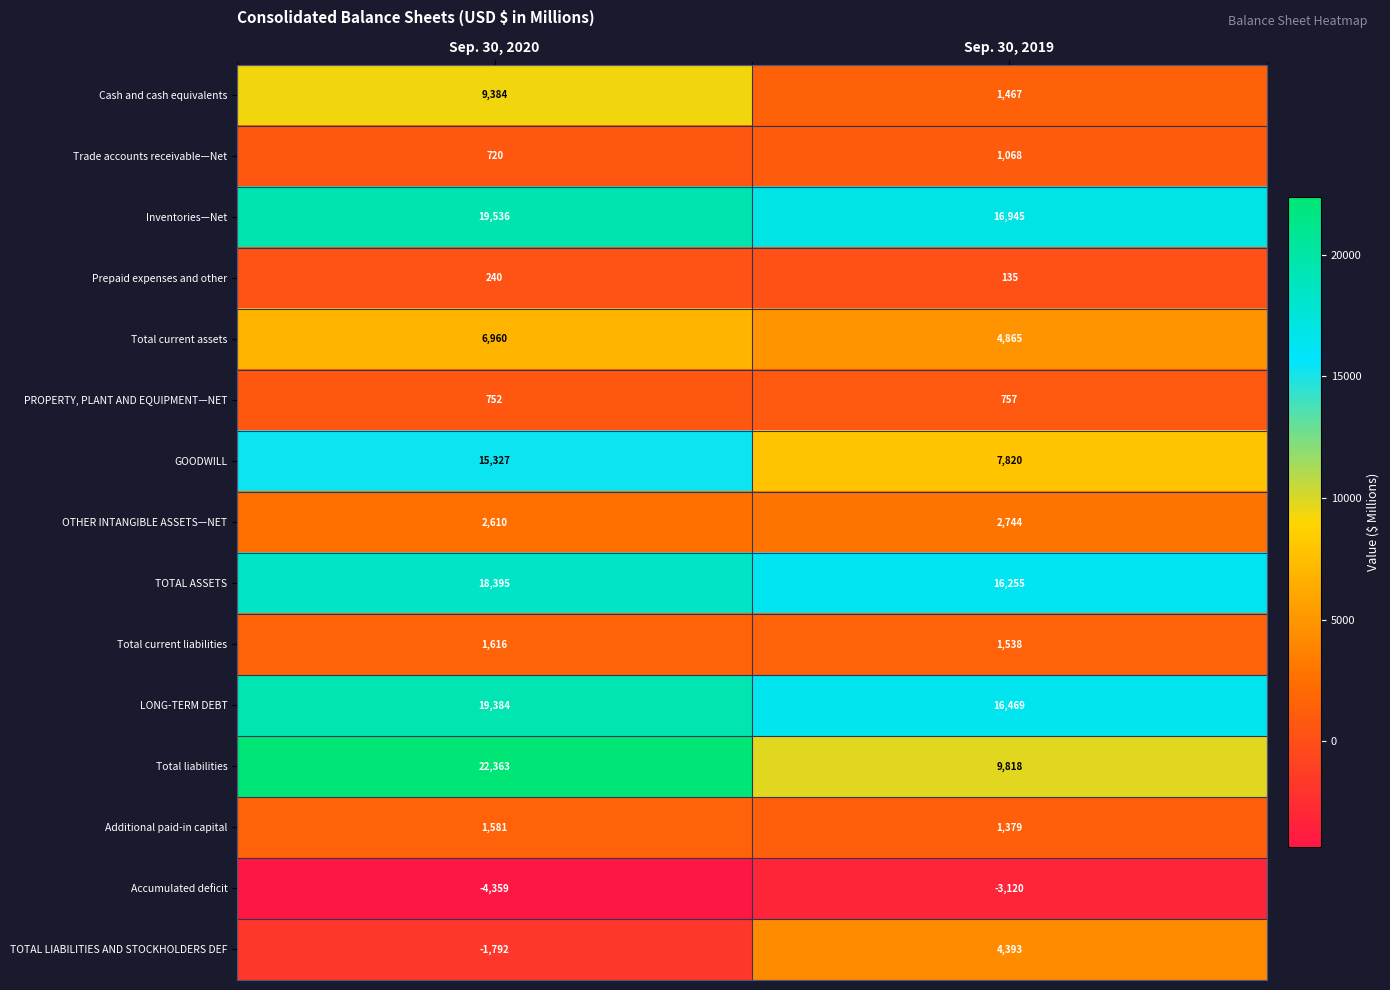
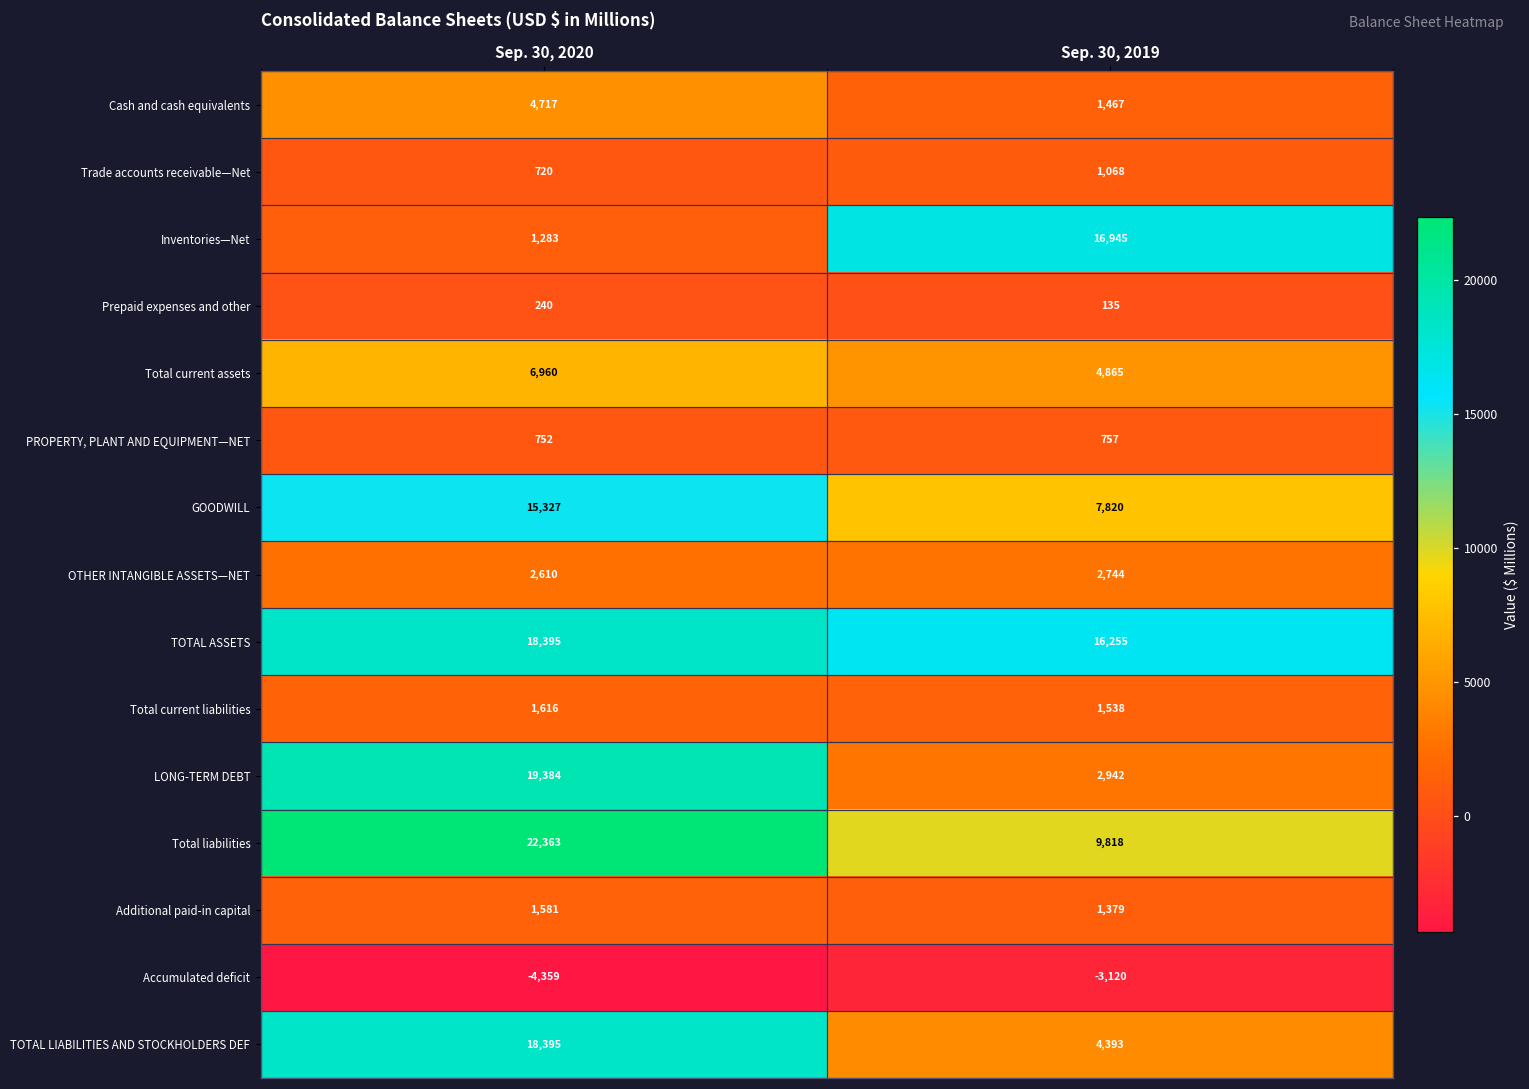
Cash and cash equivalents, Sep. 30, 2020: 9,384 -> 4,717
Inventories—Net, Sep. 30, 2020: 19,536 -> 1,283
LONG-TERM DEBT, Sep. 30, 2019: 16,469 -> 2,942
TOTAL LIABILITIES AND STOCKHOLDERS DEF, Sep. 30, 2020: -1,792 -> 18,395
